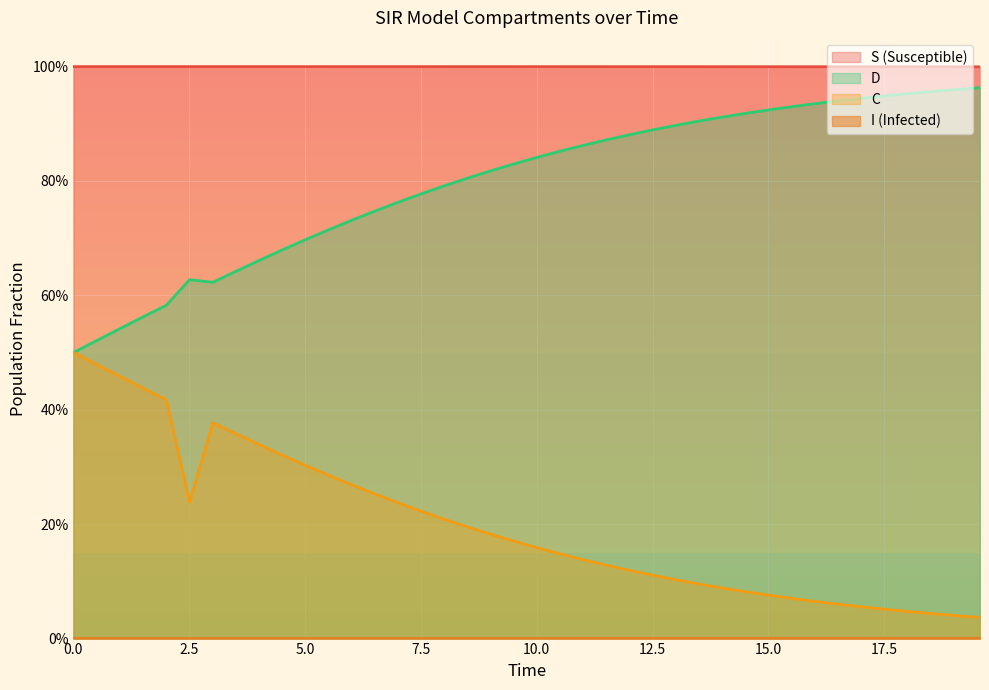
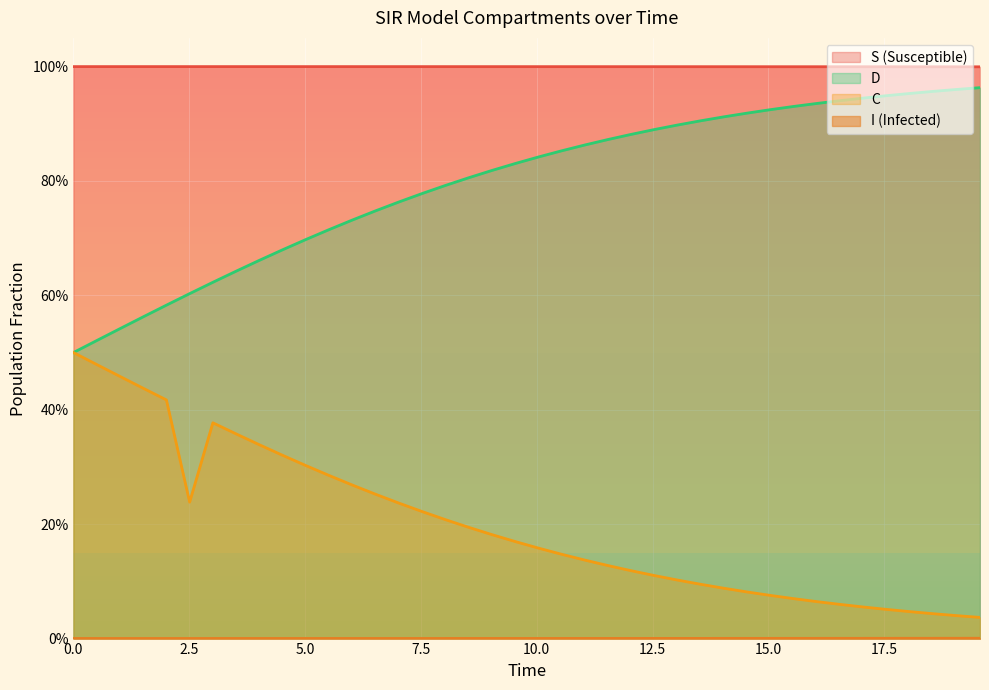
D, 2.5: 63% -> 60%
